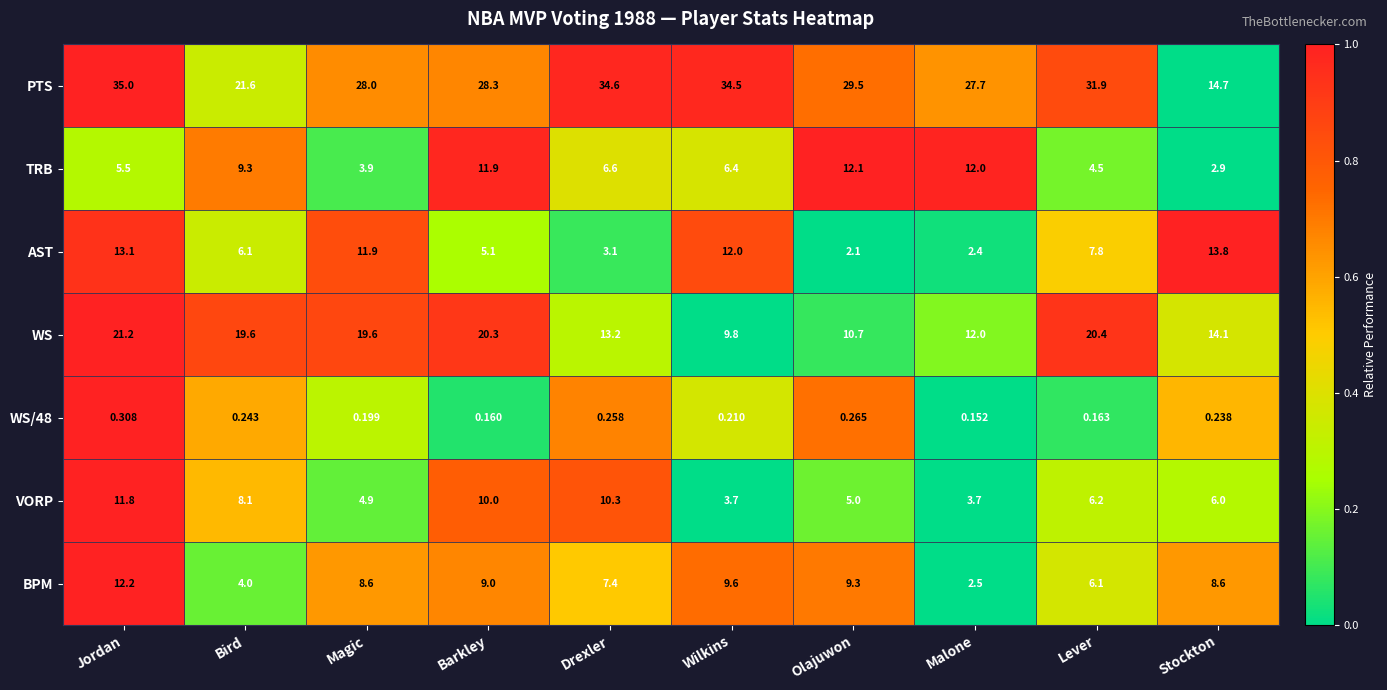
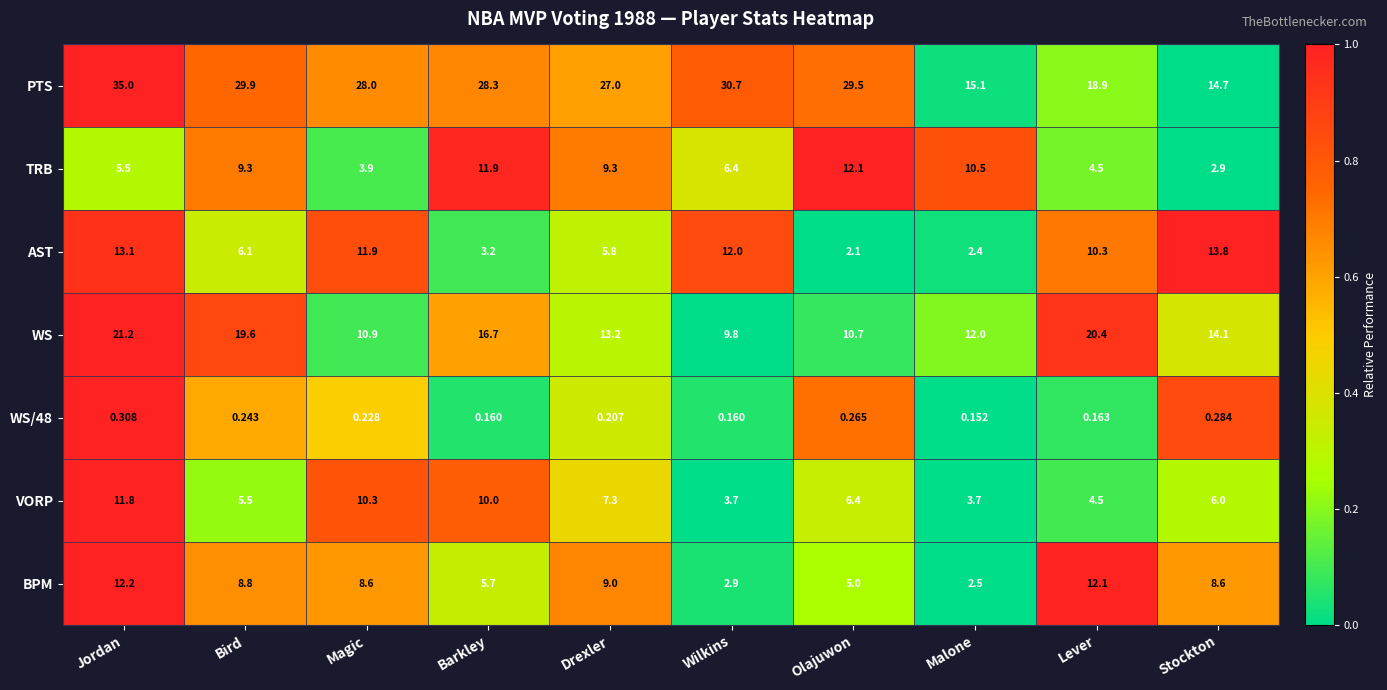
PTS, Bird: 21.6 -> 29.9
PTS, Drexler: 34.6 -> 27.0
PTS, Wilkins: 34.5 -> 30.7
PTS, Malone: 27.7 -> 15.1
PTS, Lever: 31.9 -> 18.9
TRB, Drexler: 6.6 -> 9.3
TRB, Malone: 12.0 -> 10.5
AST, Barkley: 5.1 -> 3.2
AST, Drexler: 3.1 -> 5.8
AST, Lever: 7.8 -> 10.3
WS, Magic: 19.6 -> 10.9
WS, Barkley: 20.3 -> 16.7
WS/48, Magic: 0.199 -> 0.228
WS/48, Drexler: 0.258 -> 0.207
WS/48, Wilkins: 0.210 -> 0.160
WS/48, Stockton: 0.238 -> 0.284
VORP, Bird: 8.1 -> 5.5
VORP, Magic: 4.9 -> 10.3
VORP, Drexler: 10.3 -> 7.3
VORP, Olajuwon: 5.0 -> 6.4
VORP, Lever: 6.2 -> 4.5
BPM, Bird: 4.0 -> 8.8
BPM, Barkley: 9.0 -> 5.7
BPM, Drexler: 7.4 -> 9.0
BPM, Wilkins: 9.6 -> 2.9
BPM, Olajuwon: 9.3 -> 5.0
BPM, Lever: 6.1 -> 12.1
